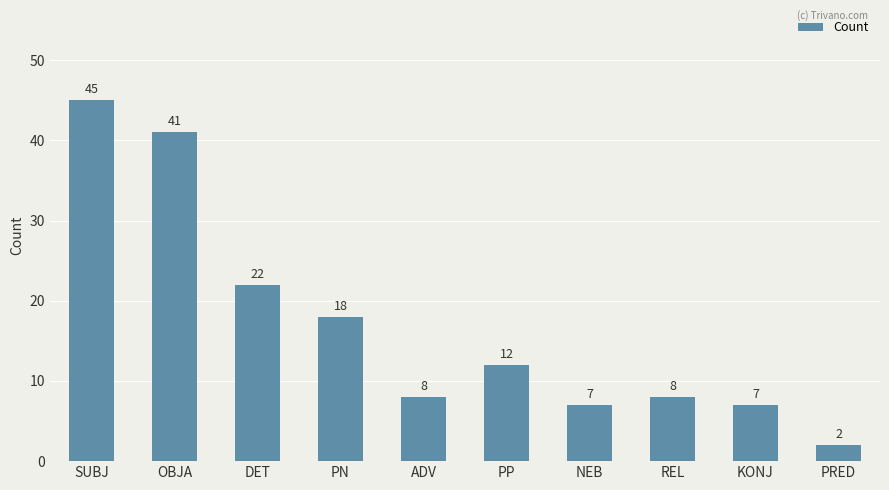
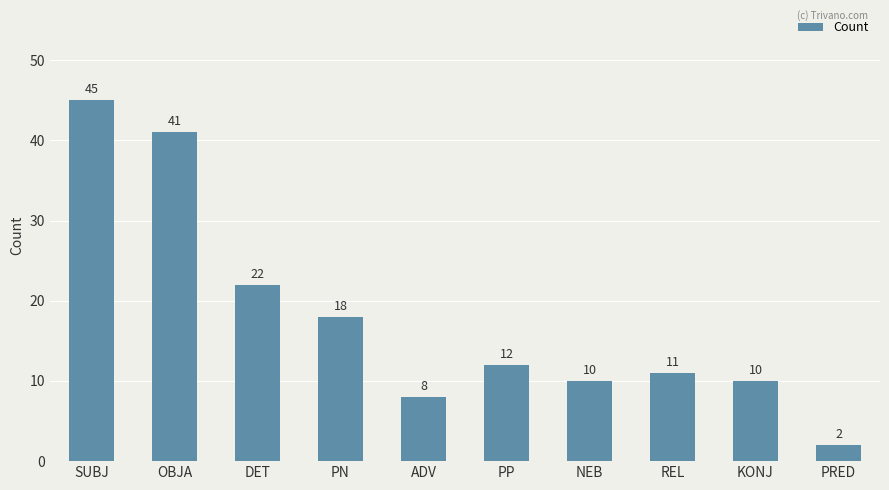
NEB: 7 -> 10
REL: 8 -> 11
KONJ: 7 -> 10
